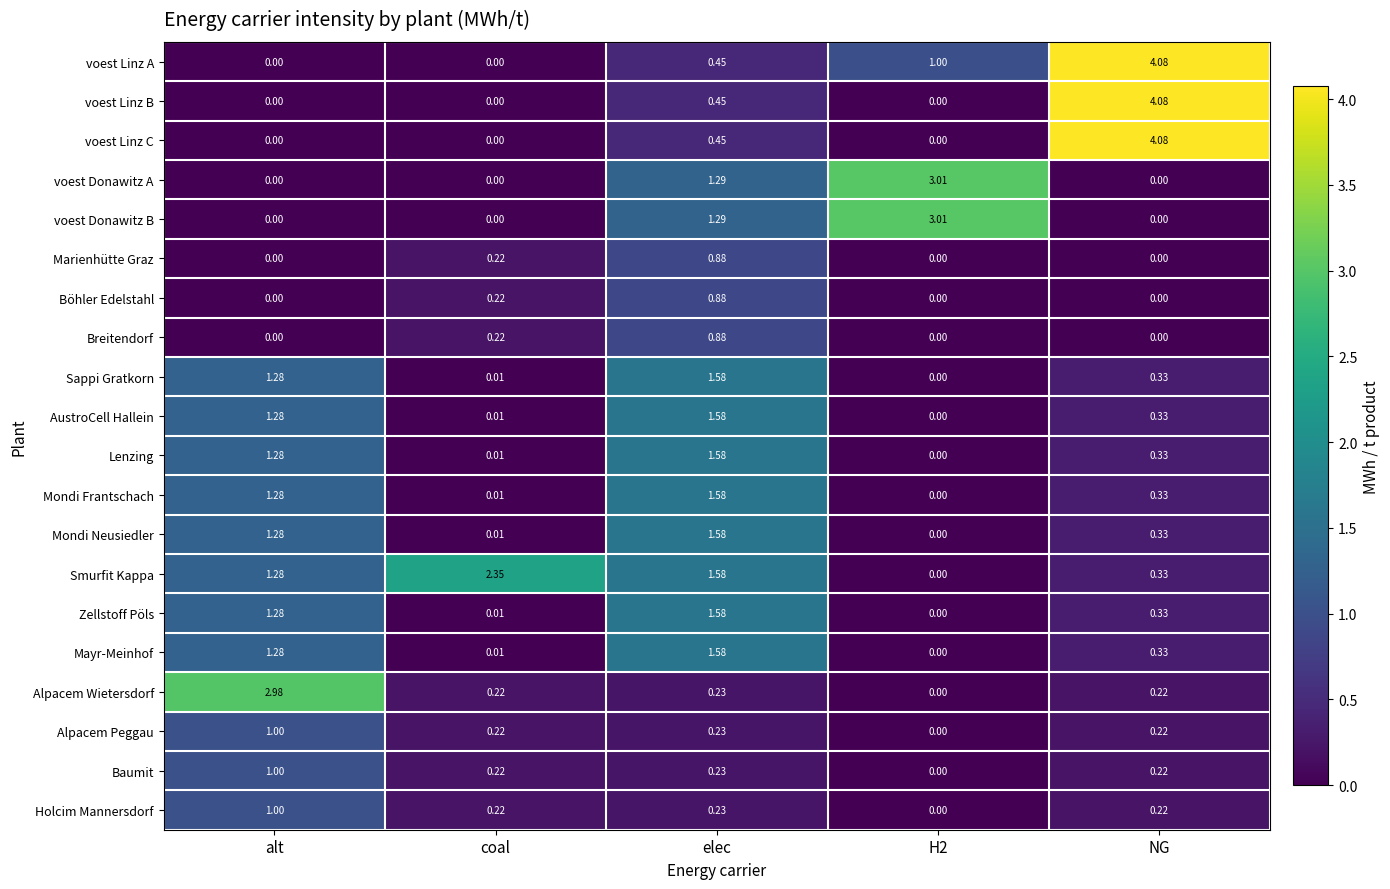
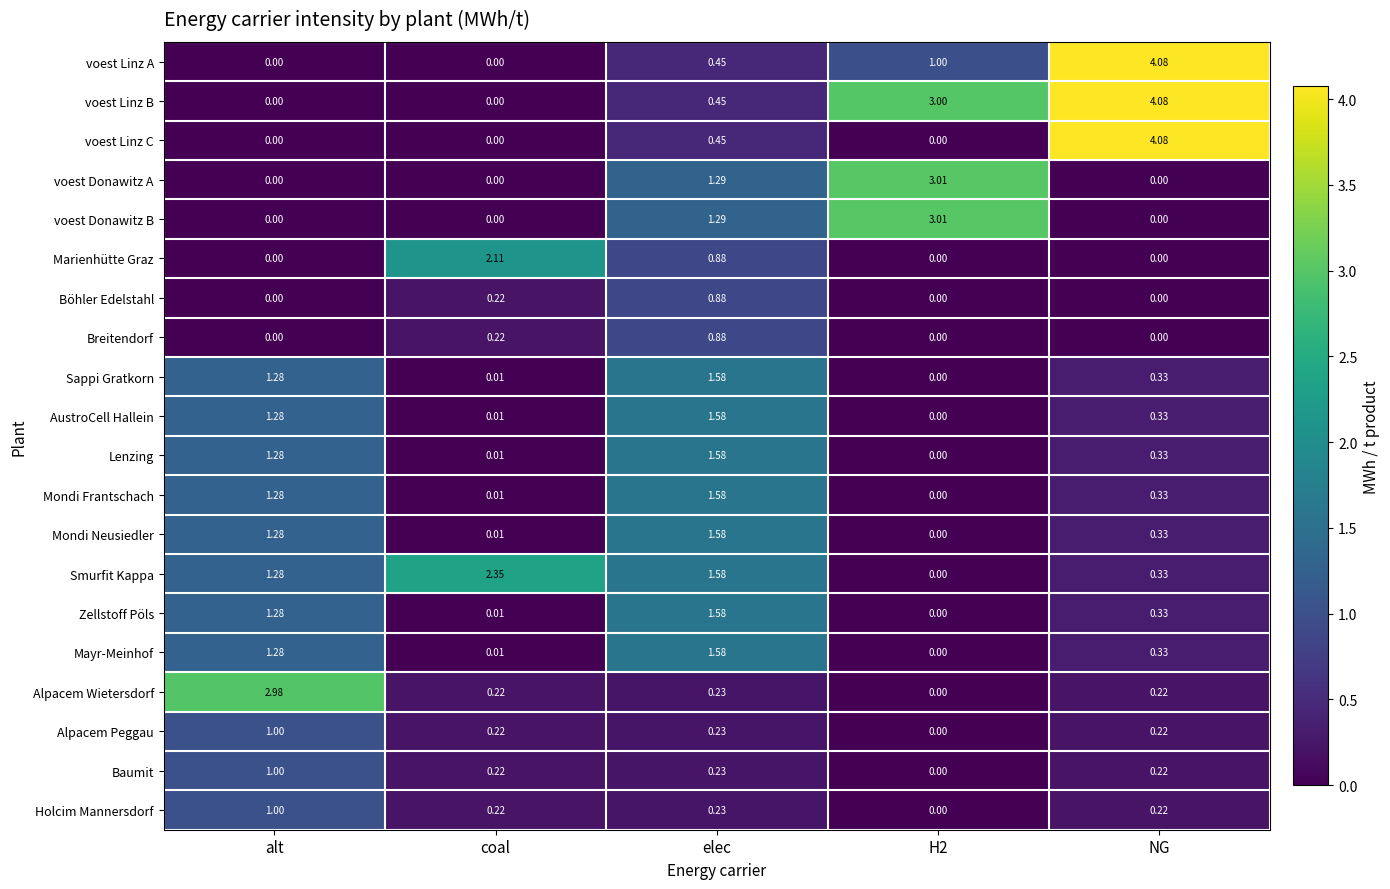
voest Linz B, H2: 0.00 -> 3.00
Marienhütte Graz, coal: 0.22 -> 2.11
